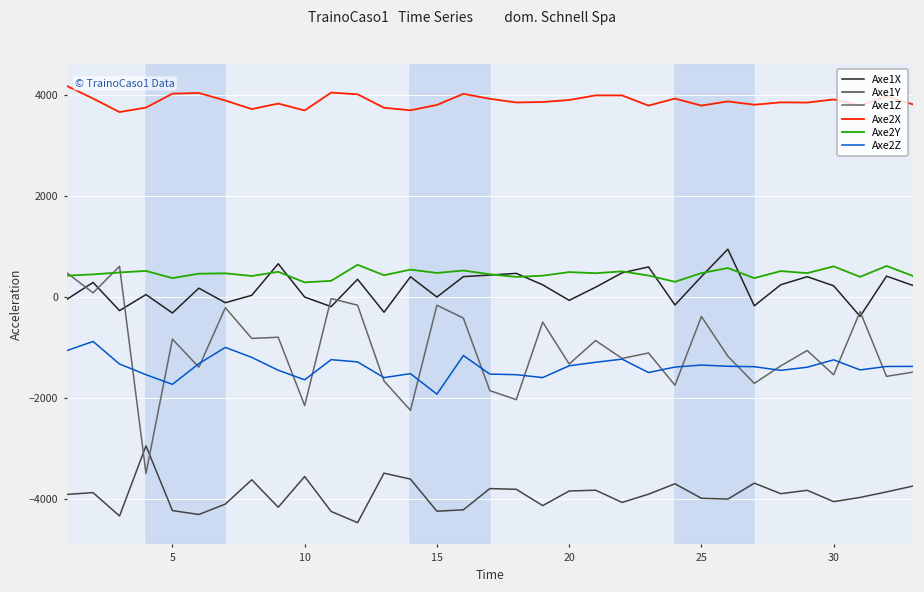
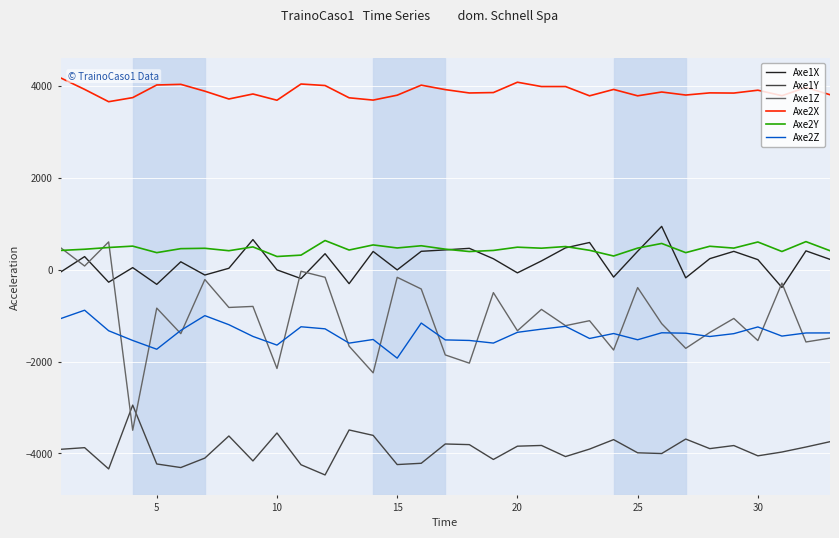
Axe2X, 20: 3900 -> 4100
Axe2Z, 25: -1400 -> -1500
